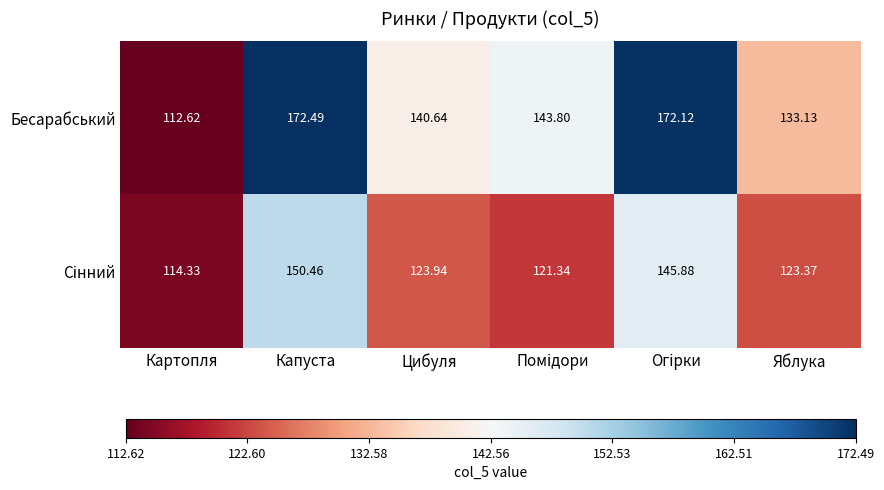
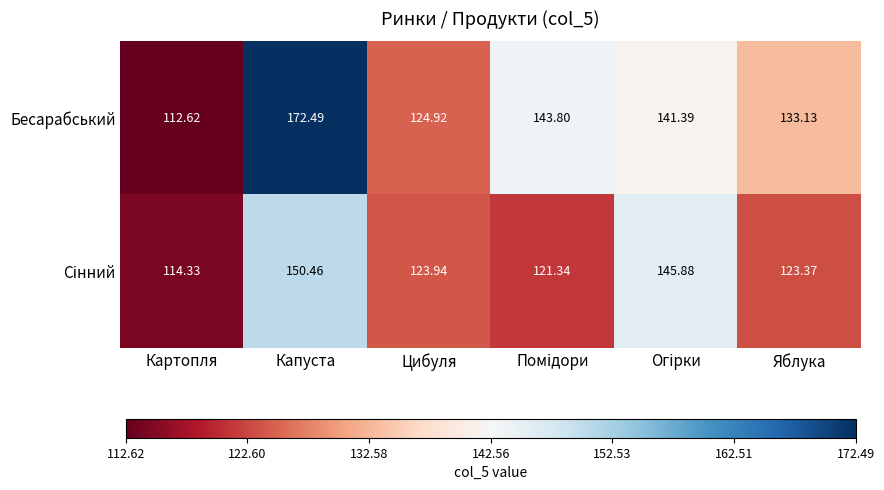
Бесарабський, Цибуля: 140.64 -> 124.92
Бесарабський, Огірки: 172.12 -> 141.39
